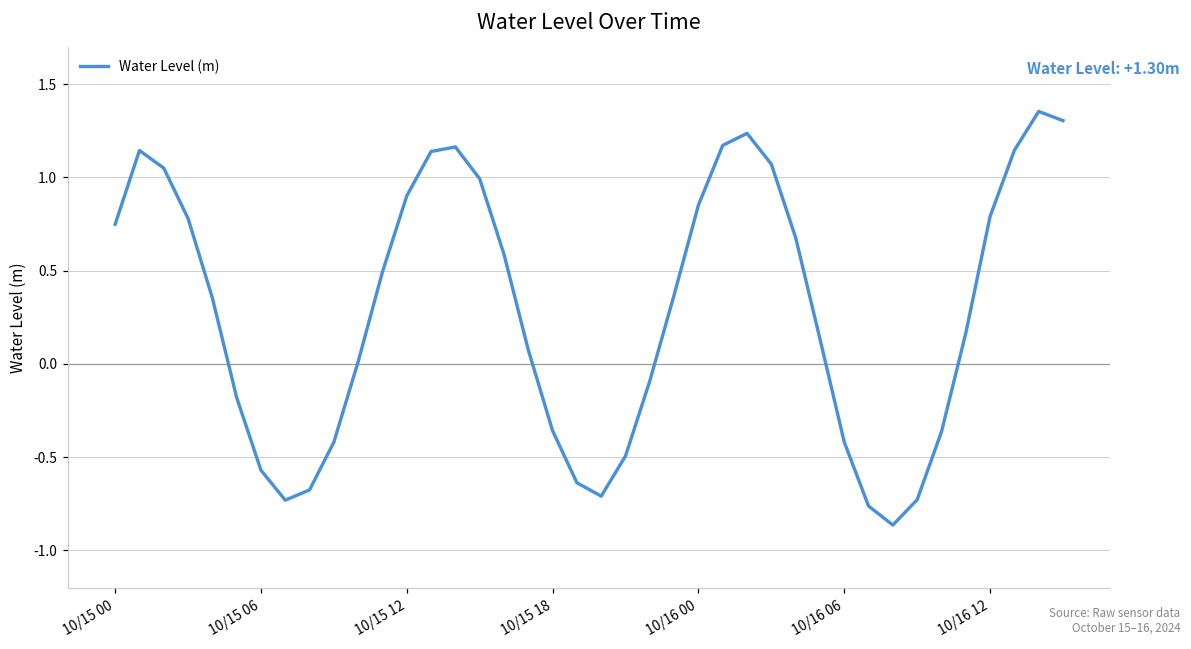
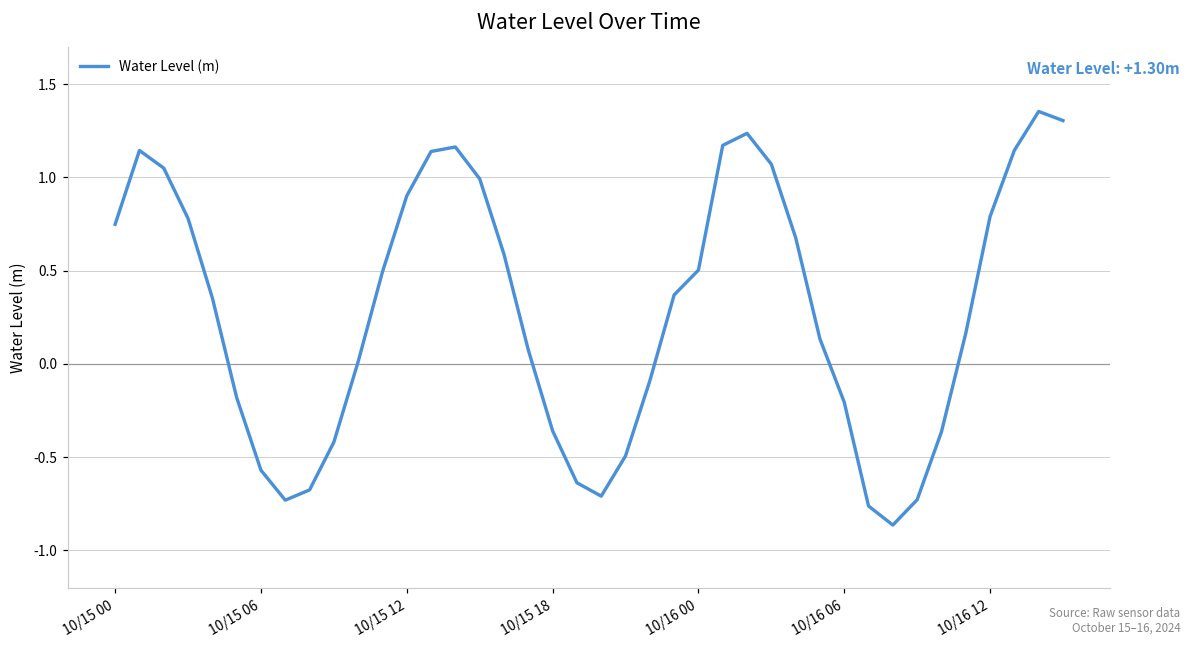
10/16 00: 0.85 -> 0.50
10/16 06: -0.42 -> -0.21
